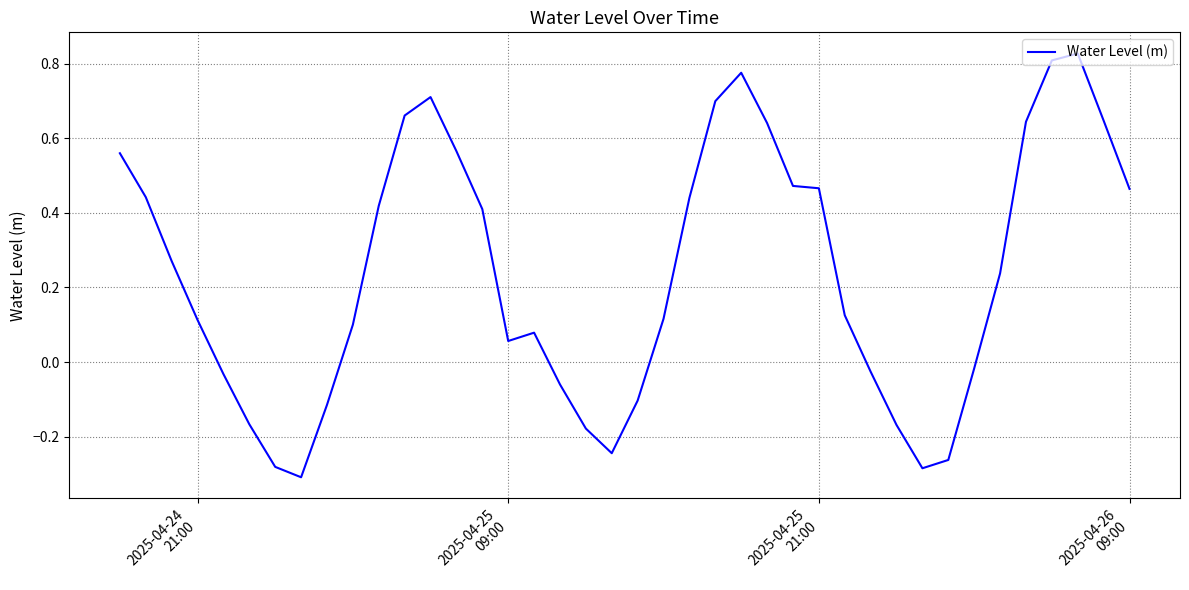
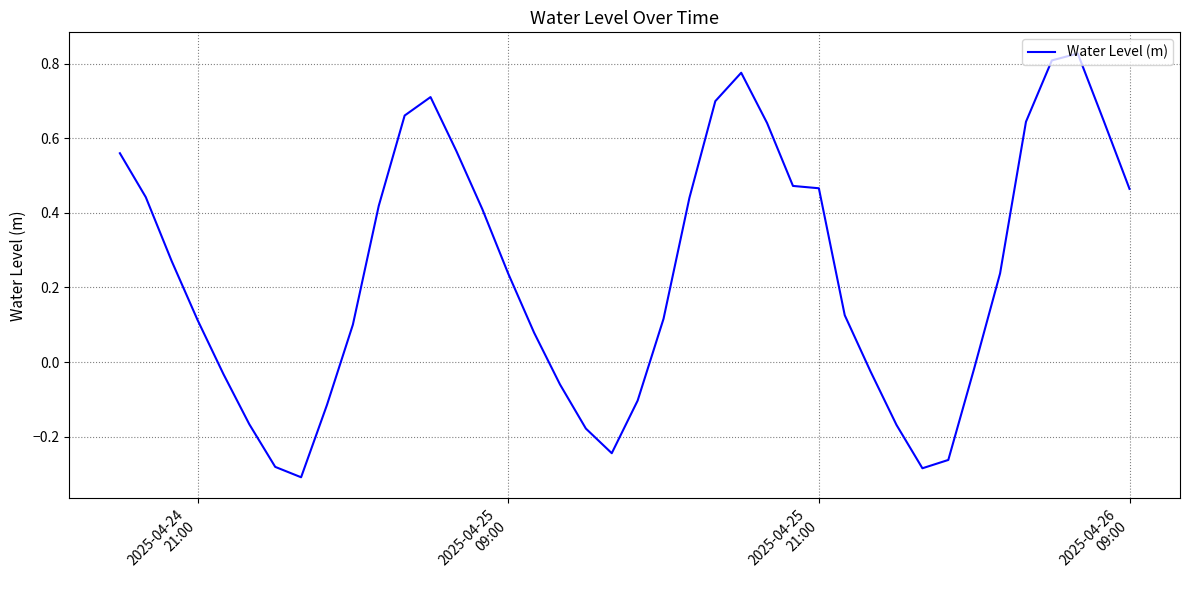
2025-04-25 09:00: 0.06 -> 0.24
